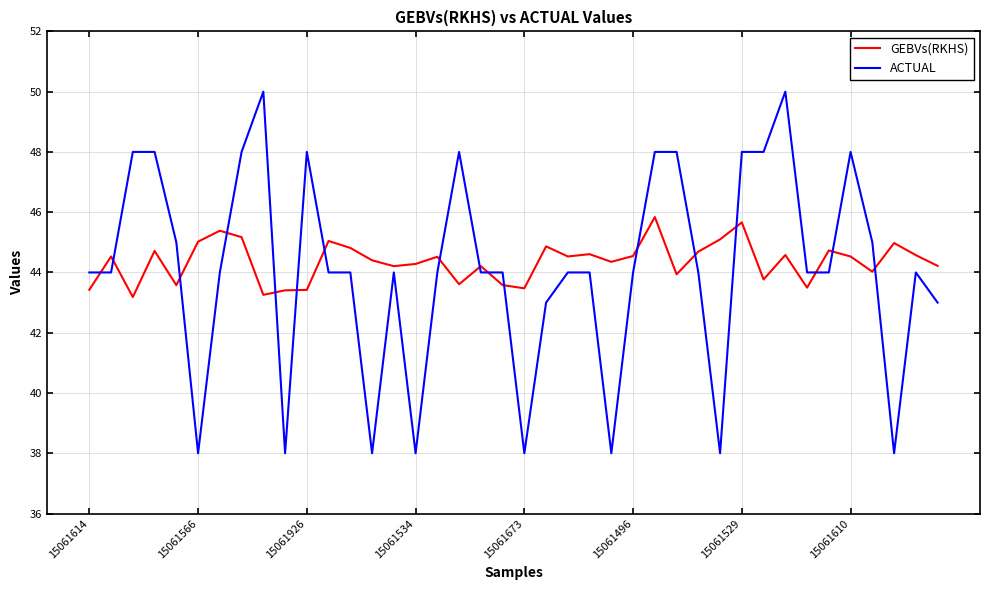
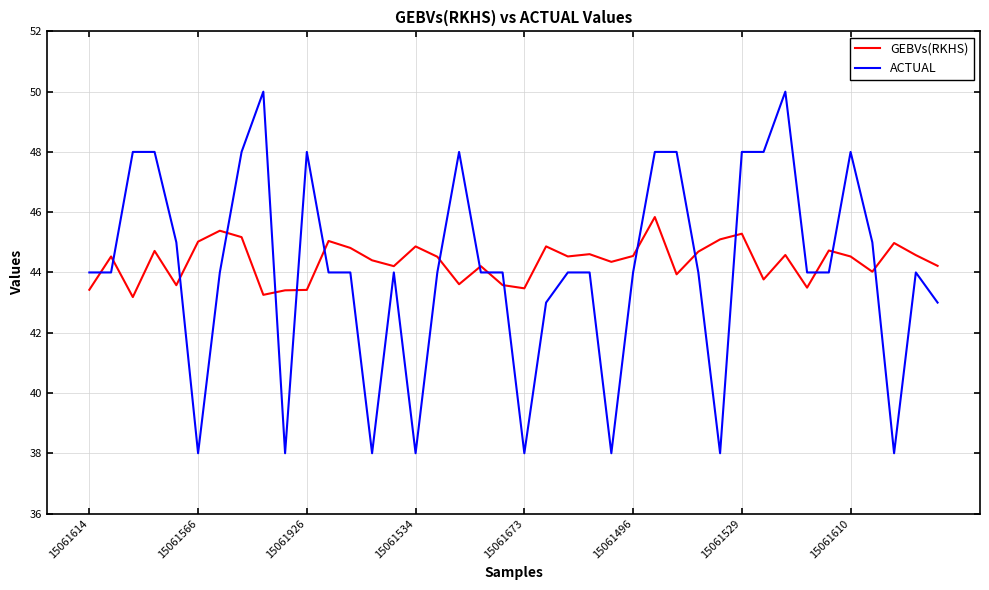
GEBVs(RKHS), 15061534: 44.3 -> 44.9
GEBVs(RKHS), 15061529: 45.7 -> 45.3
